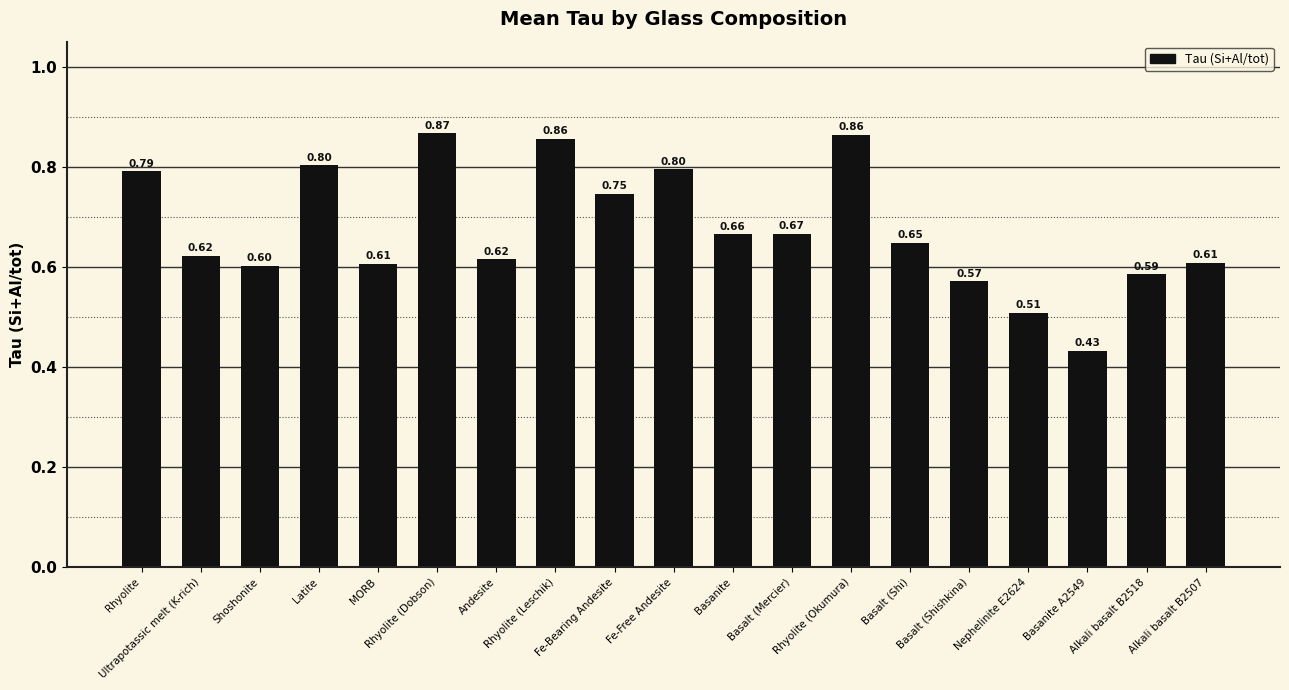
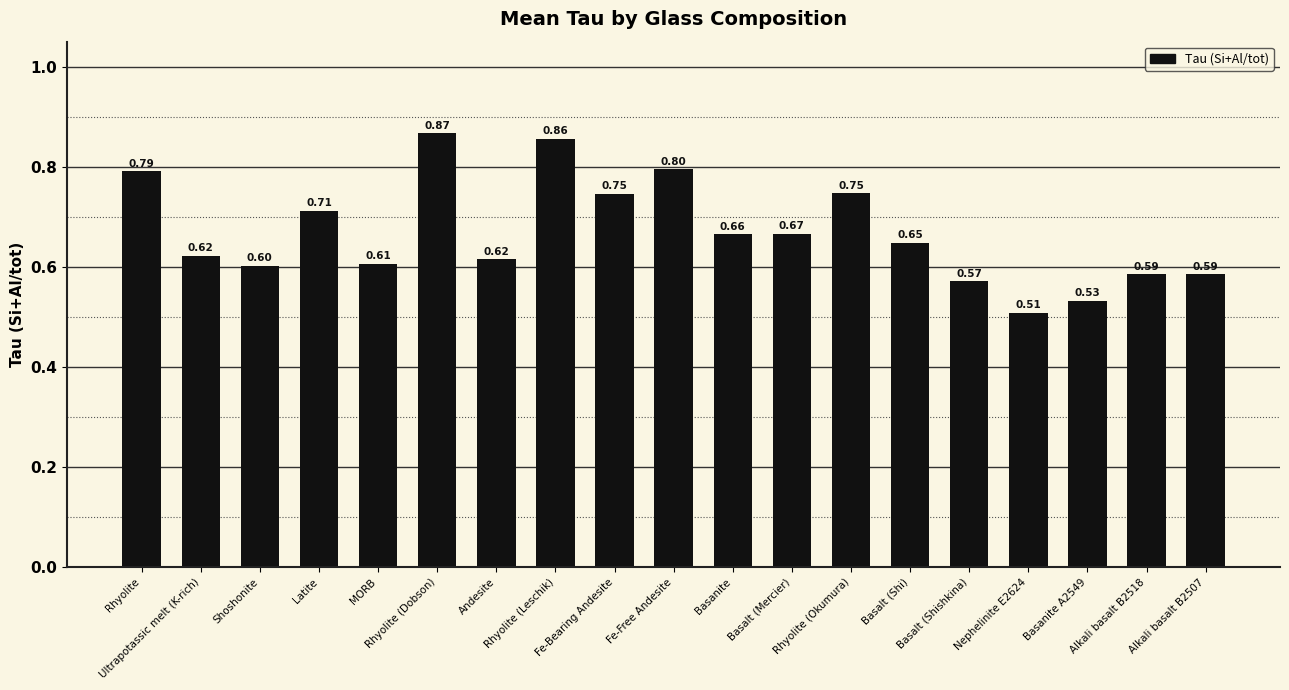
Latite: 0.80 -> 0.71
Rhyolite (Okumura): 0.86 -> 0.75
Basanite A2549: 0.43 -> 0.53
Alkali basalt B2507: 0.61 -> 0.59
